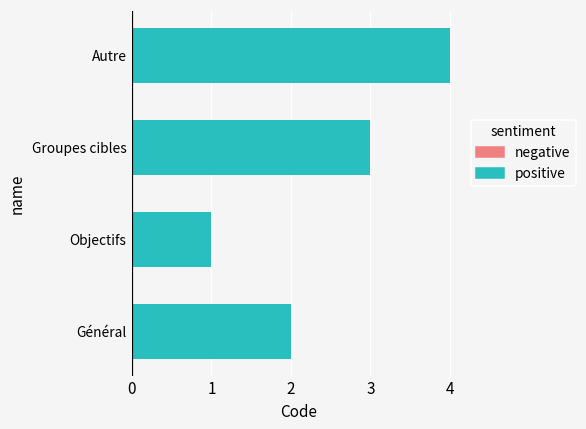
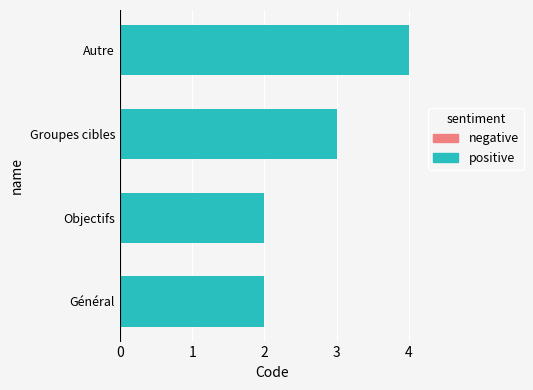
Objectifs: 1 -> 2
